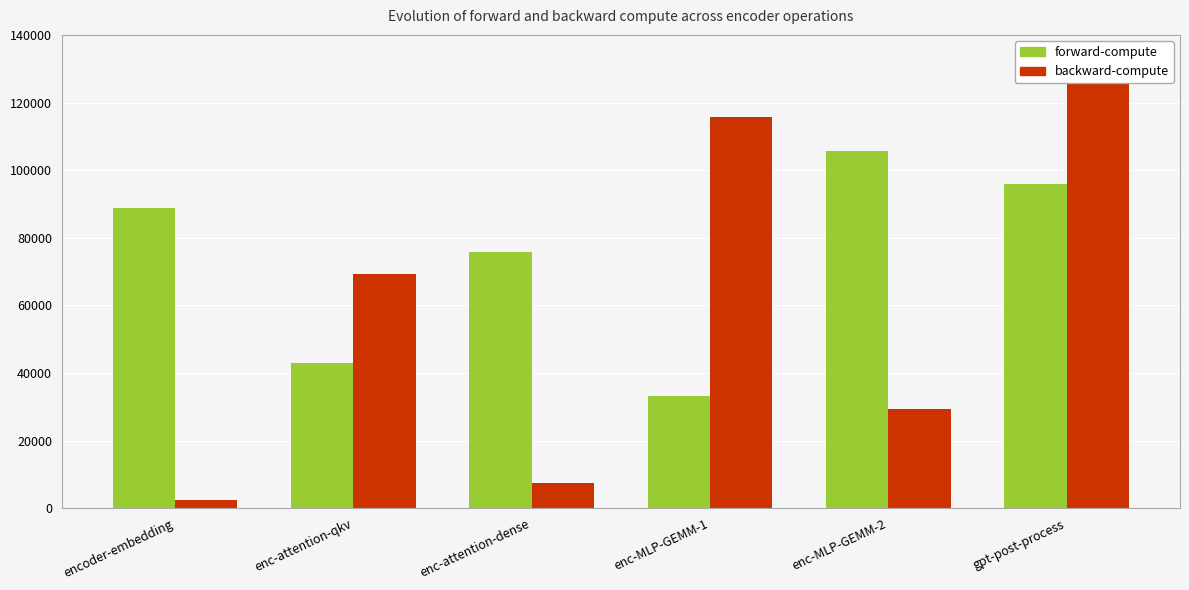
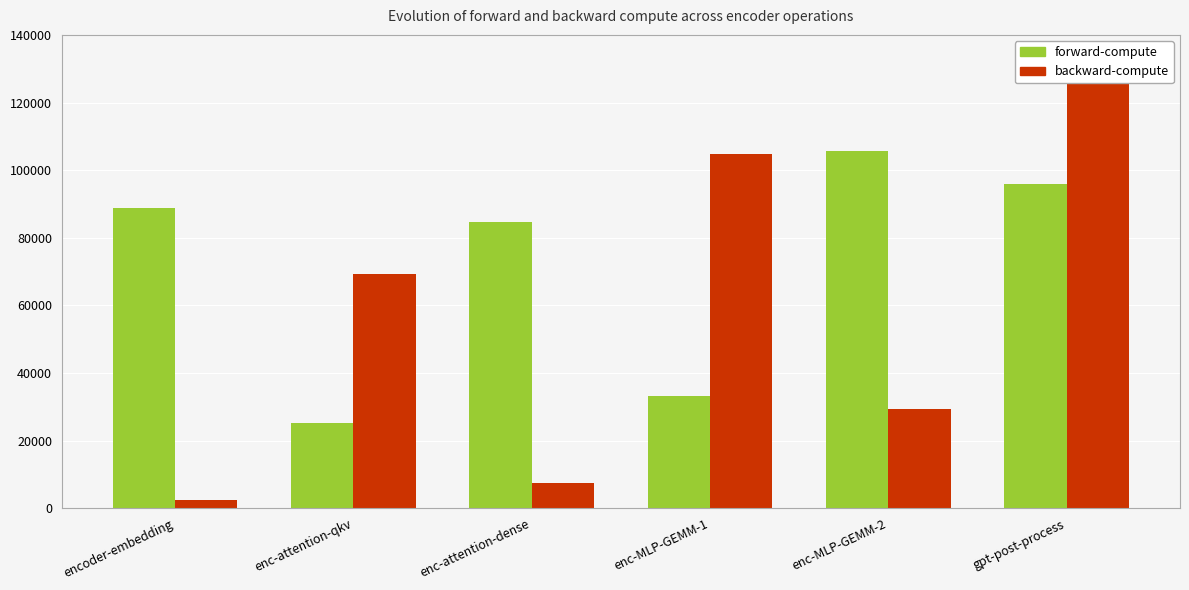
forward-compute, enc-attention-qkv: 43000 -> 25000
forward-compute, enc-attention-dense: 76000 -> 85000
backward-compute, enc-MLP-GEMM-1: 116000 -> 105000
